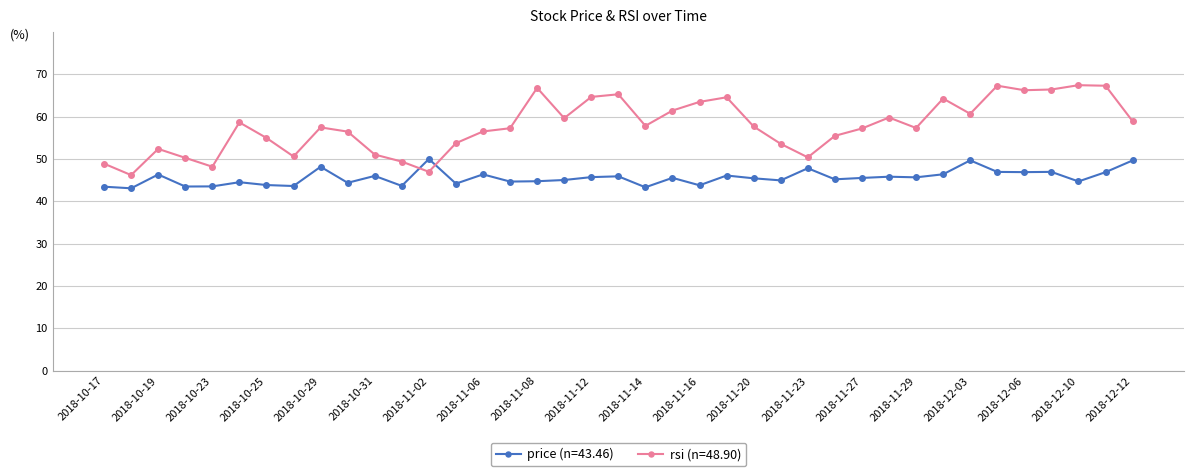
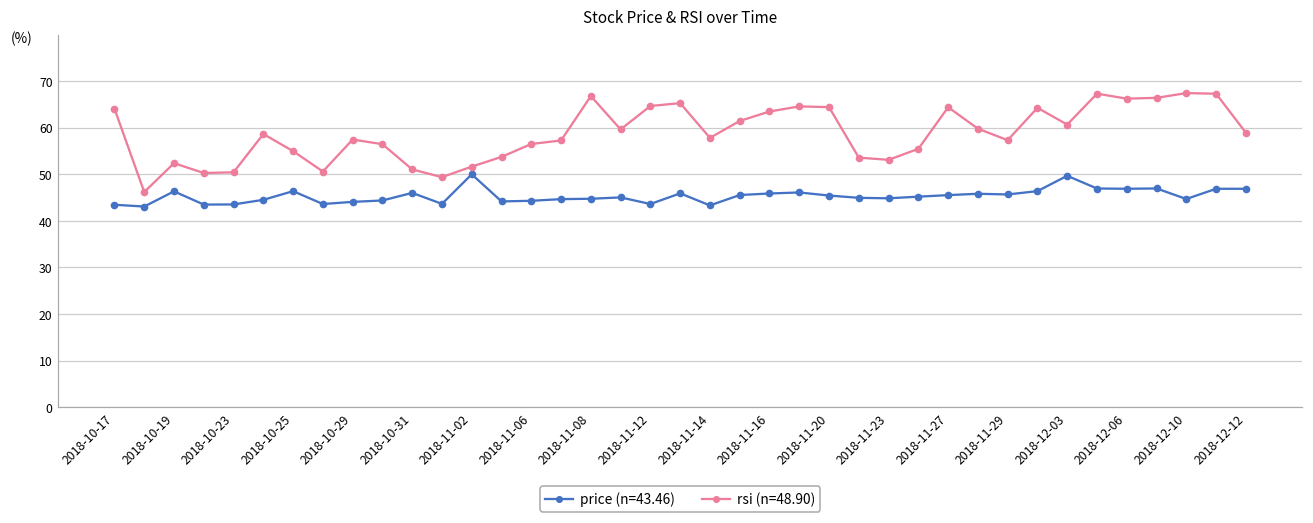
rsi (n=48.90), 2018-10-17: 49 -> 64
rsi (n=48.90), 2018-10-23: 48 -> 50
price (n=43.46), 2018-10-25: 44 -> 46
price (n=43.46), 2018-10-29: 48 -> 44
rsi (n=48.90), 2018-11-02: 47 -> 52
price (n=43.46), 2018-11-06: 46 -> 44
price (n=43.46), 2018-11-12: 46 -> 44
price (n=43.46), 2018-11-16: 44 -> 46
rsi (n=48.90), 2018-11-20: 58 -> 64
price (n=43.46), 2018-11-23: 48 -> 45
rsi (n=48.90), 2018-11-23: 50 -> 53
rsi (n=48.90), 2018-11-27: 57 -> 64
price (n=43.46), 2018-12-12: 50 -> 47
